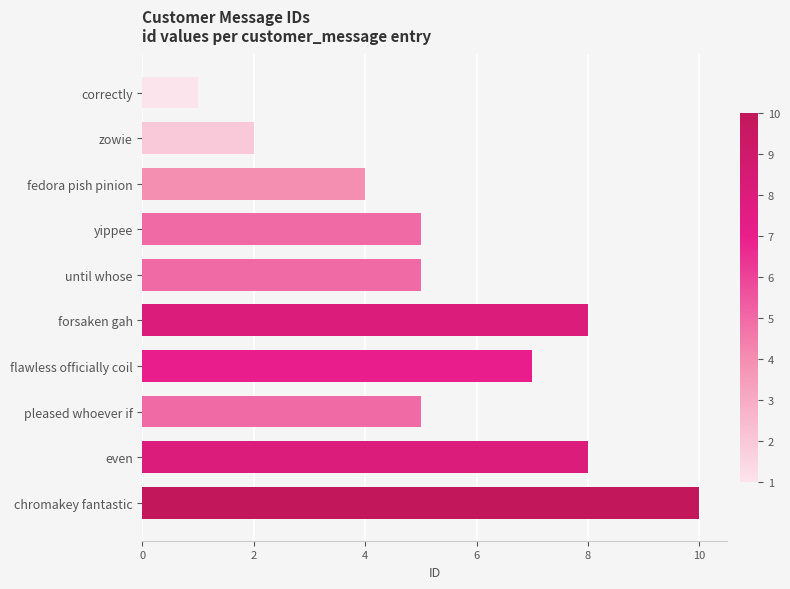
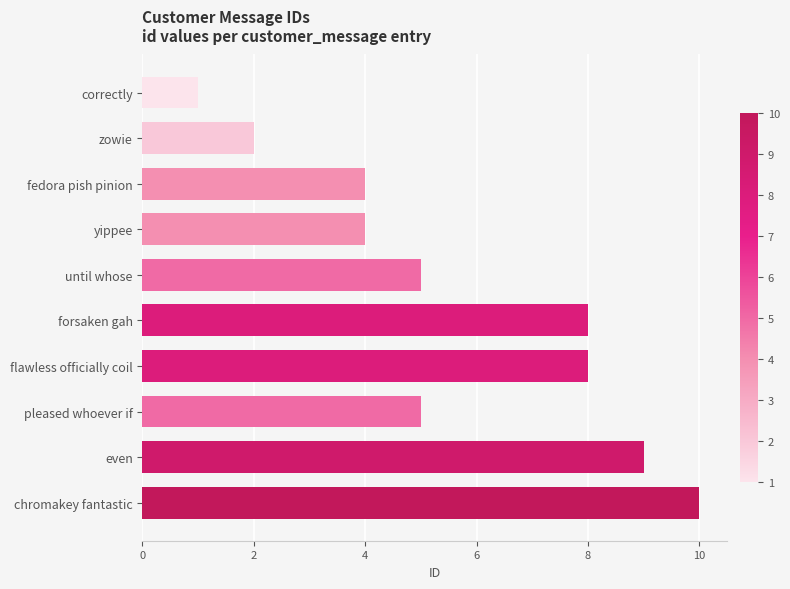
yippee: 5 -> 4
flawless officially coil: 7 -> 8
even: 8 -> 9
